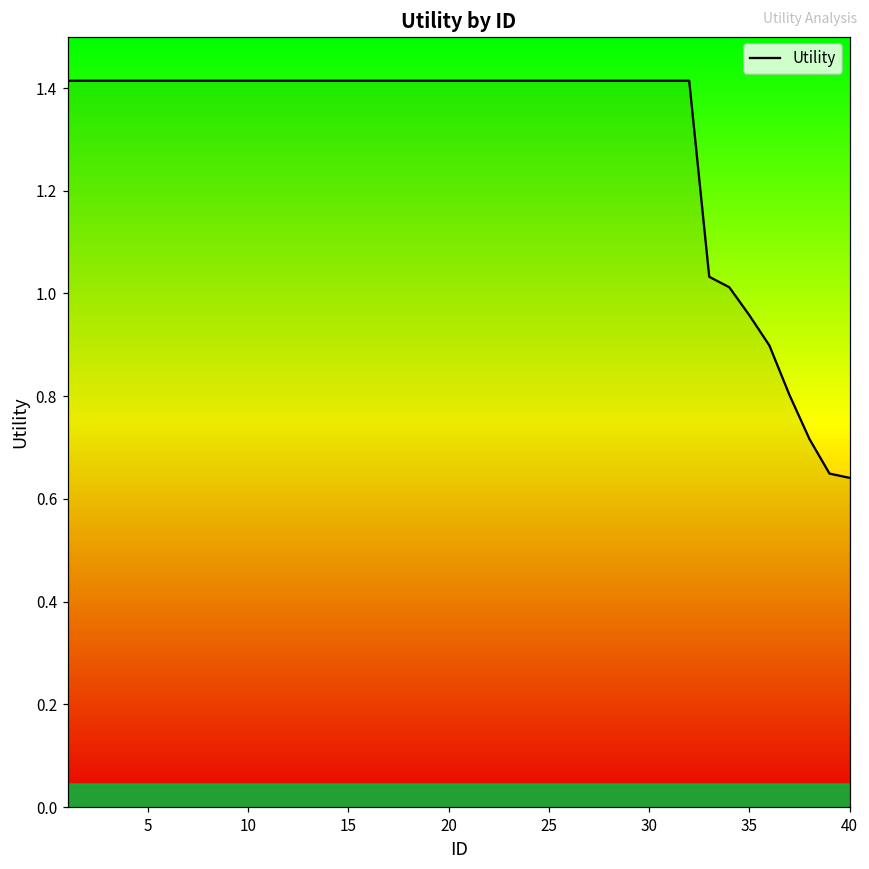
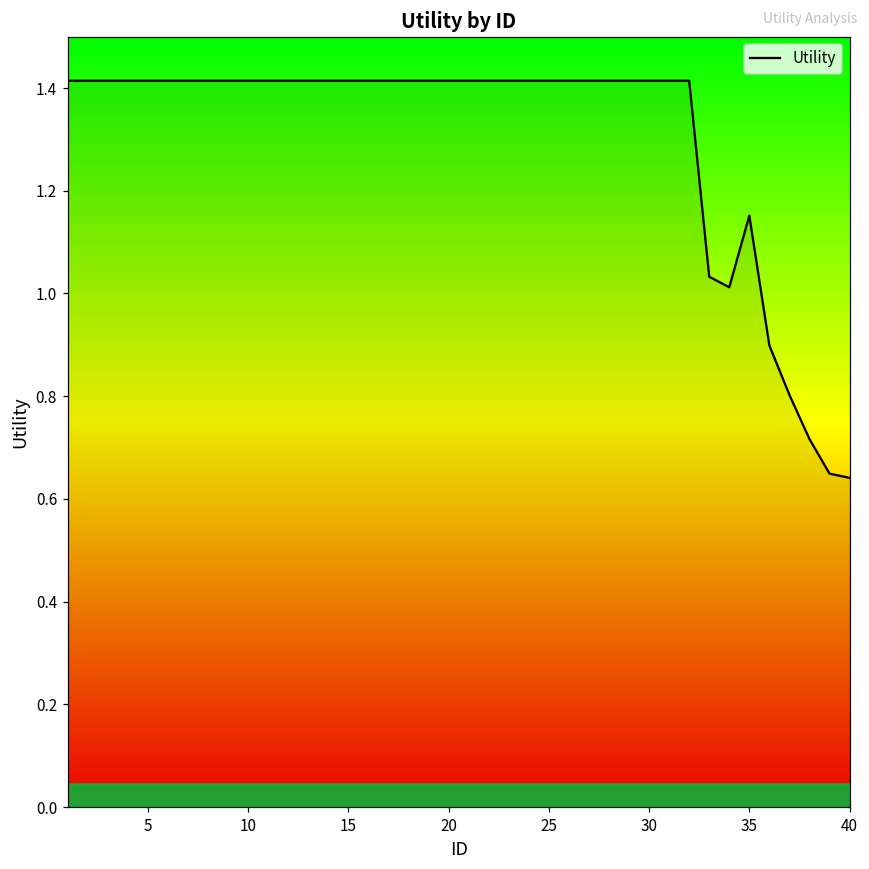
35: 0.96 -> 1.15
